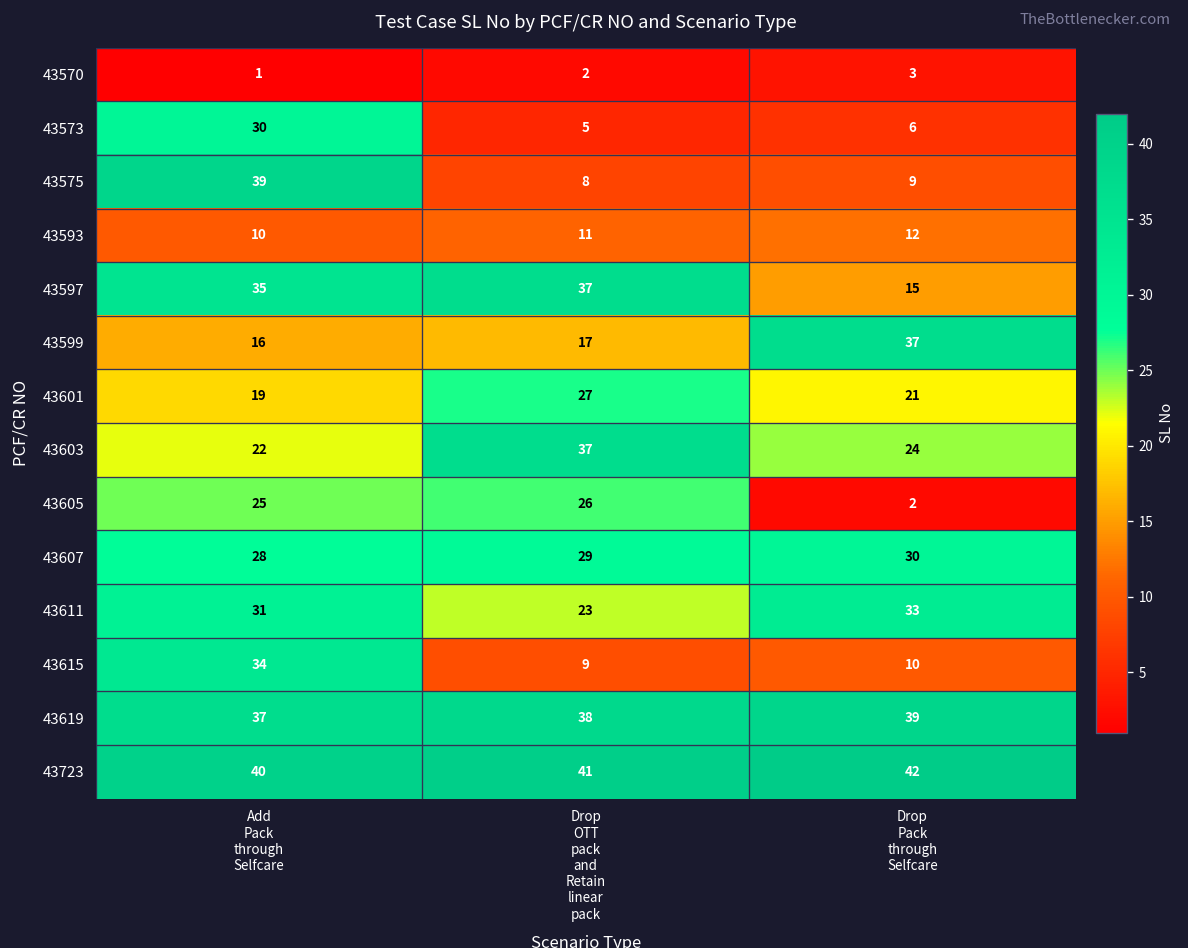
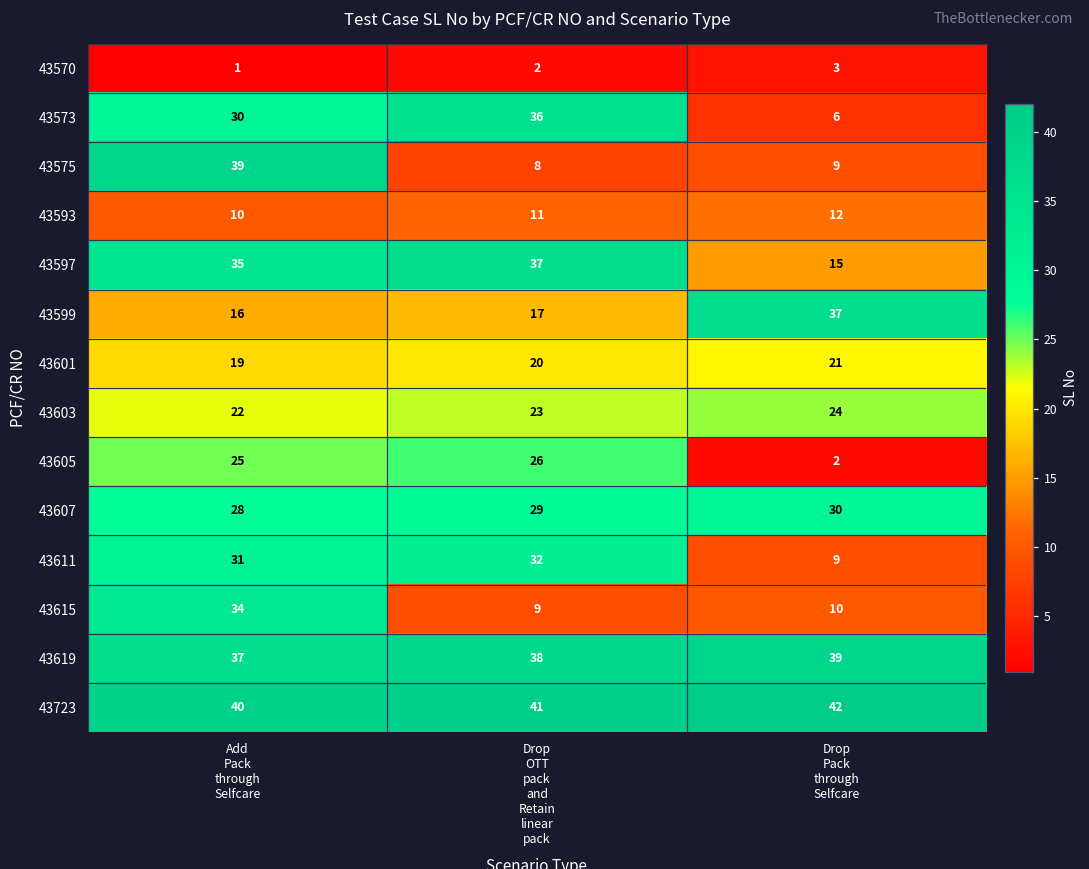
43573, Drop OTT pack and Retain linear pack: 5 -> 36
43601, Drop OTT pack and Retain linear pack: 27 -> 20
43603, Drop OTT pack and Retain linear pack: 37 -> 23
43611, Drop OTT pack and Retain linear pack: 23 -> 32
43611, Drop Pack through Selfcare: 33 -> 9
